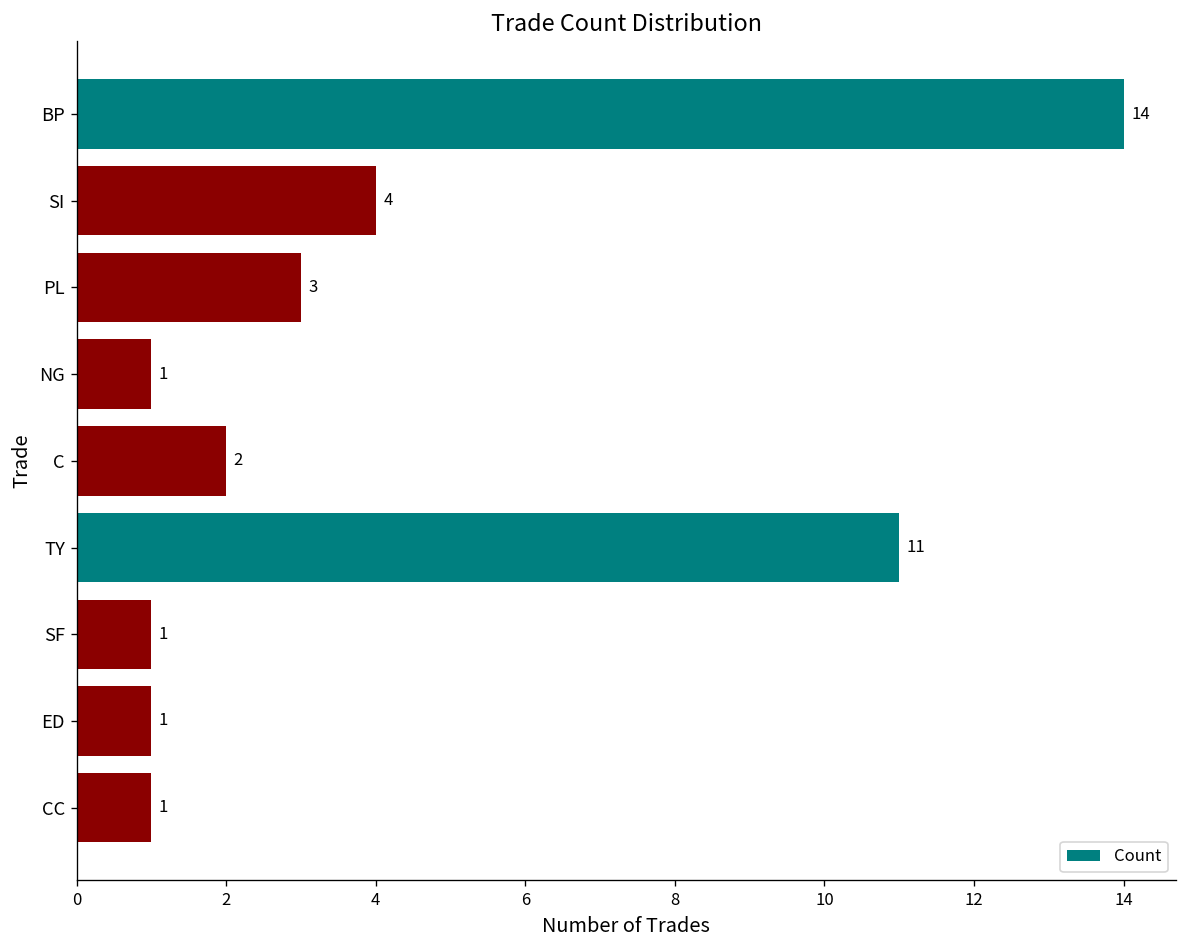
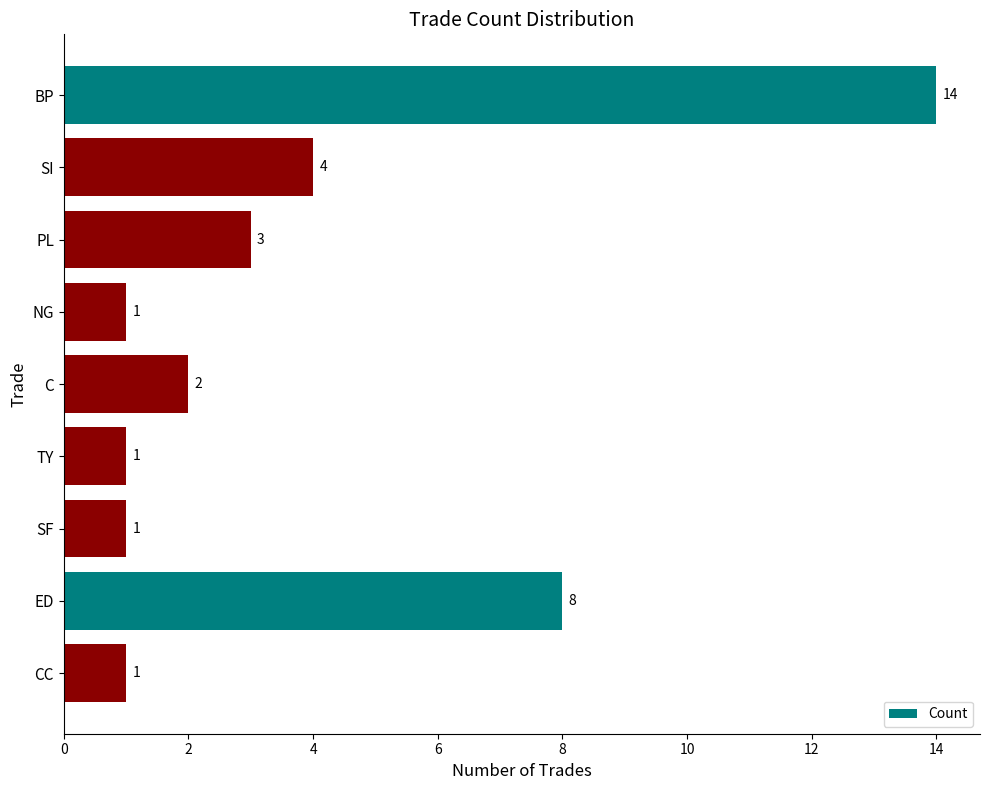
TY: 11 -> 1
ED: 1 -> 8
